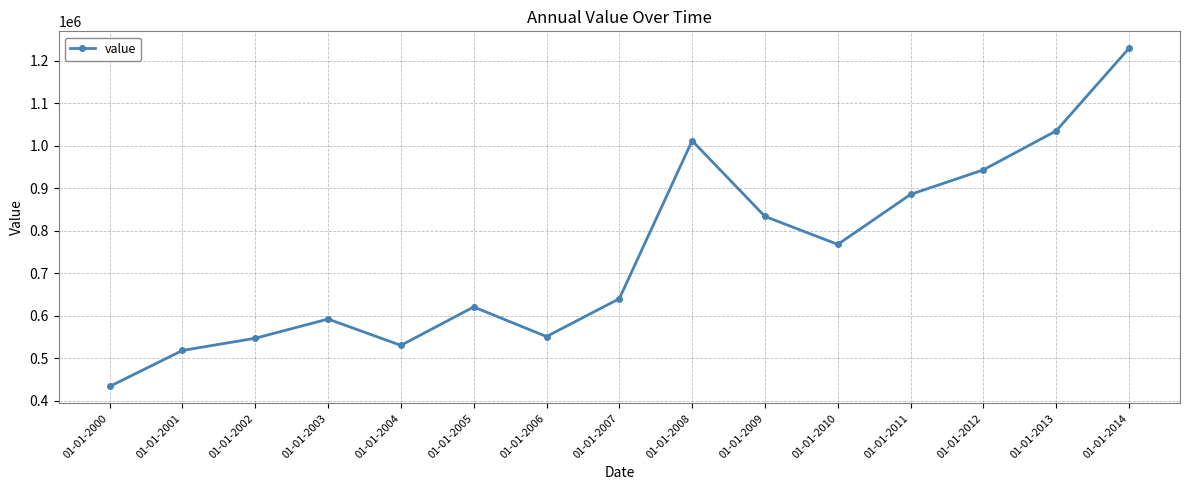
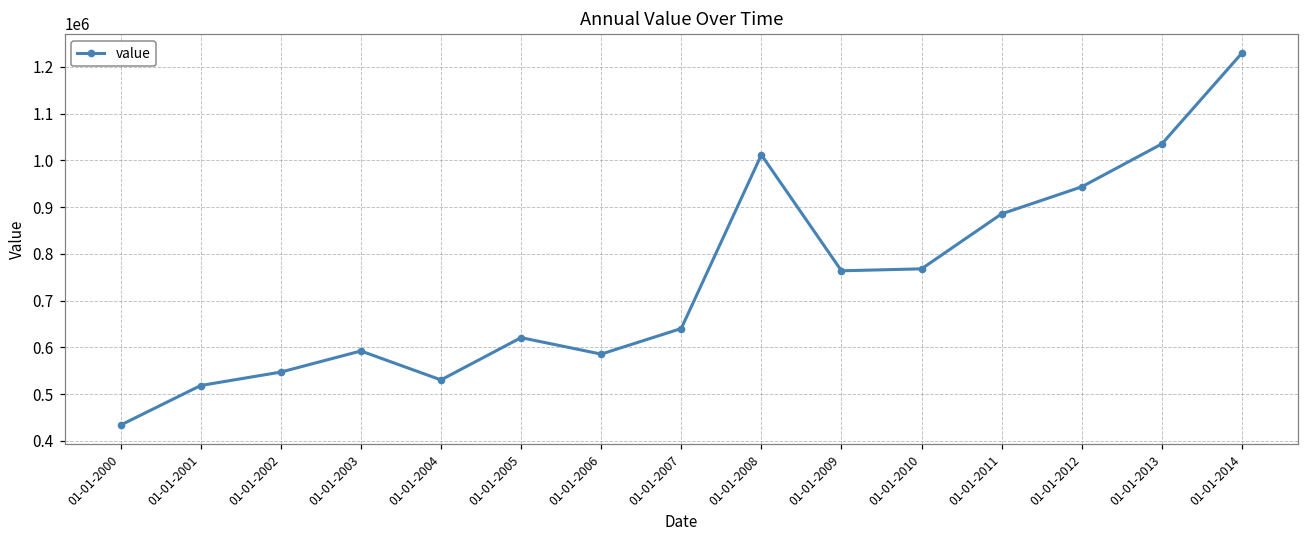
01-01-2006: 550000 -> 590000
01-01-2009: 830000 -> 760000
